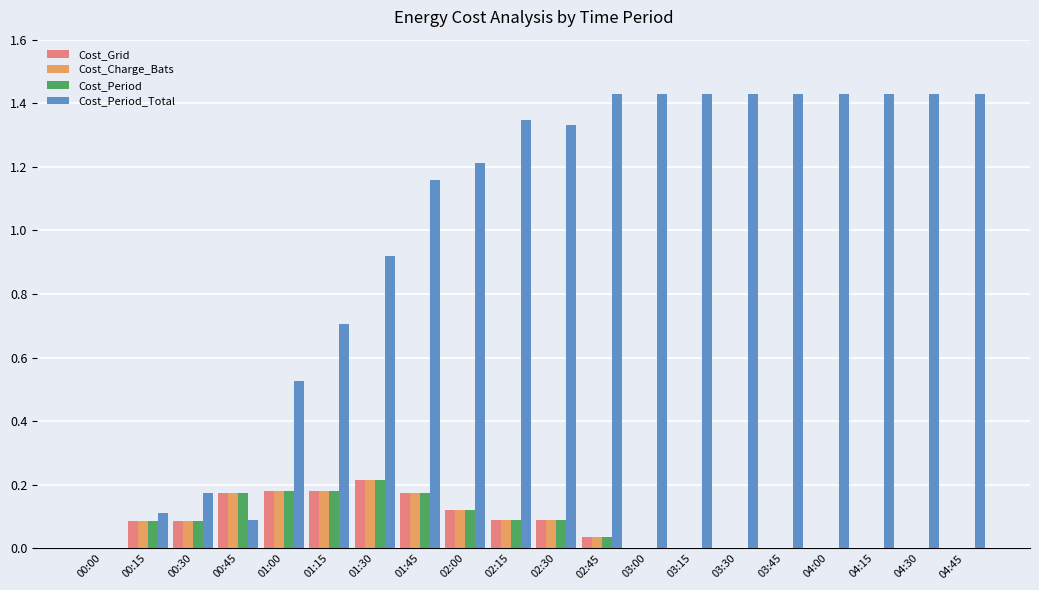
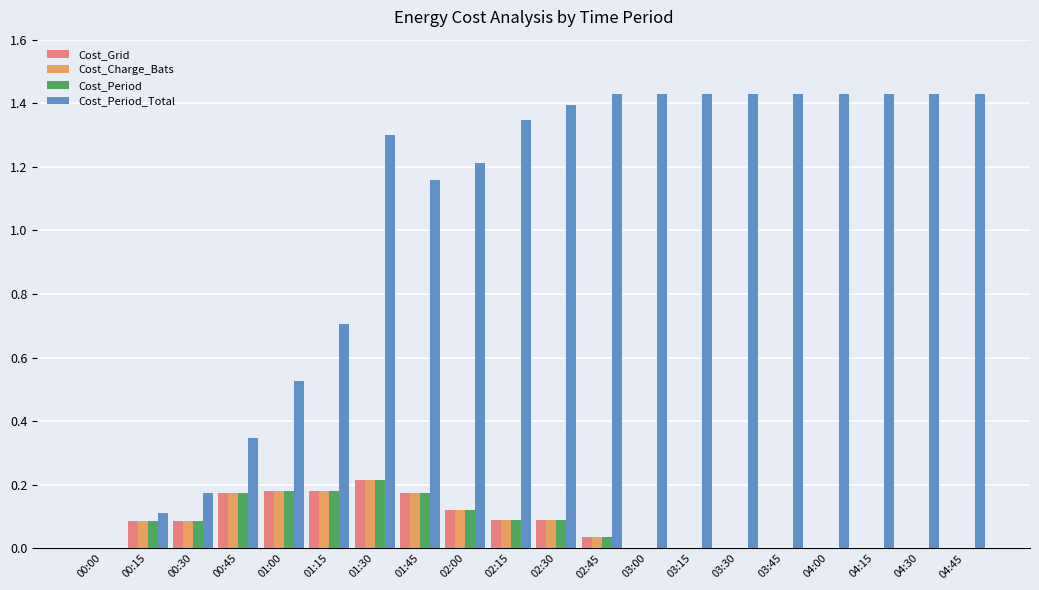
Cost_Period_Total, 00:45: 0.09 -> 0.35
Cost_Period_Total, 01:30: 0.92 -> 1.30
Cost_Period_Total, 02:30: 1.33 -> 1.39
